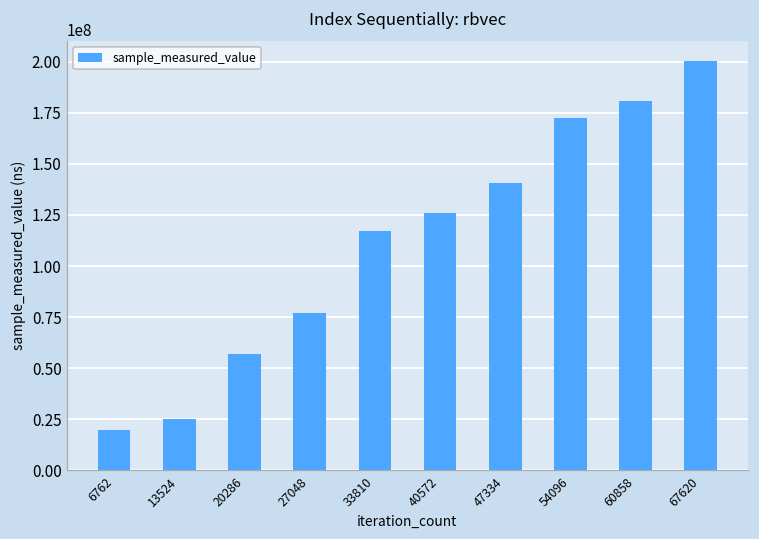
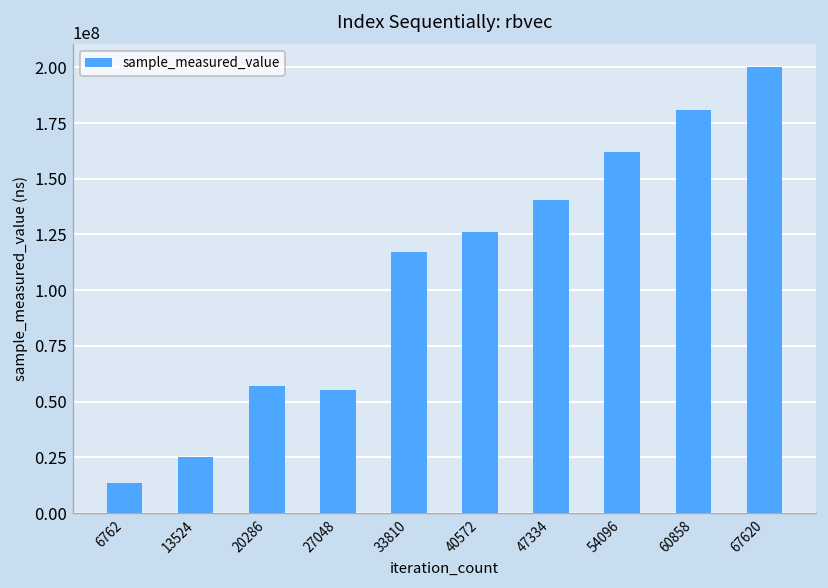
6762: 20000000 -> 13000000
27048: 77000000 -> 55000000
54096: 173000000 -> 162000000
